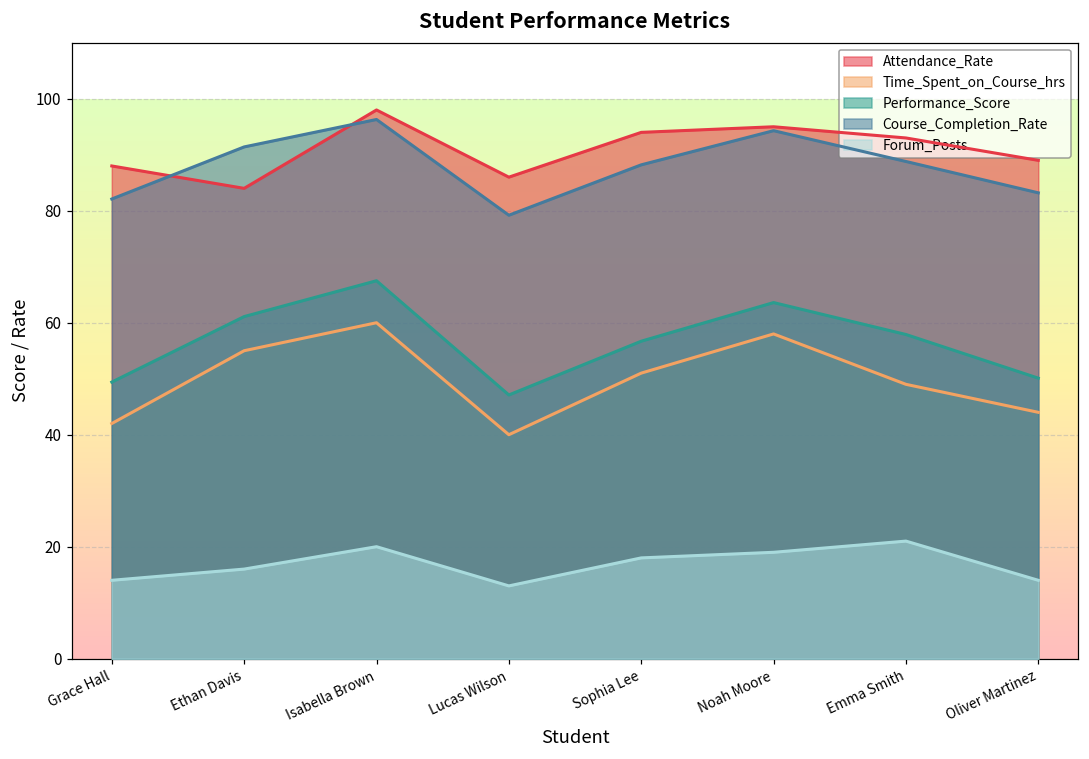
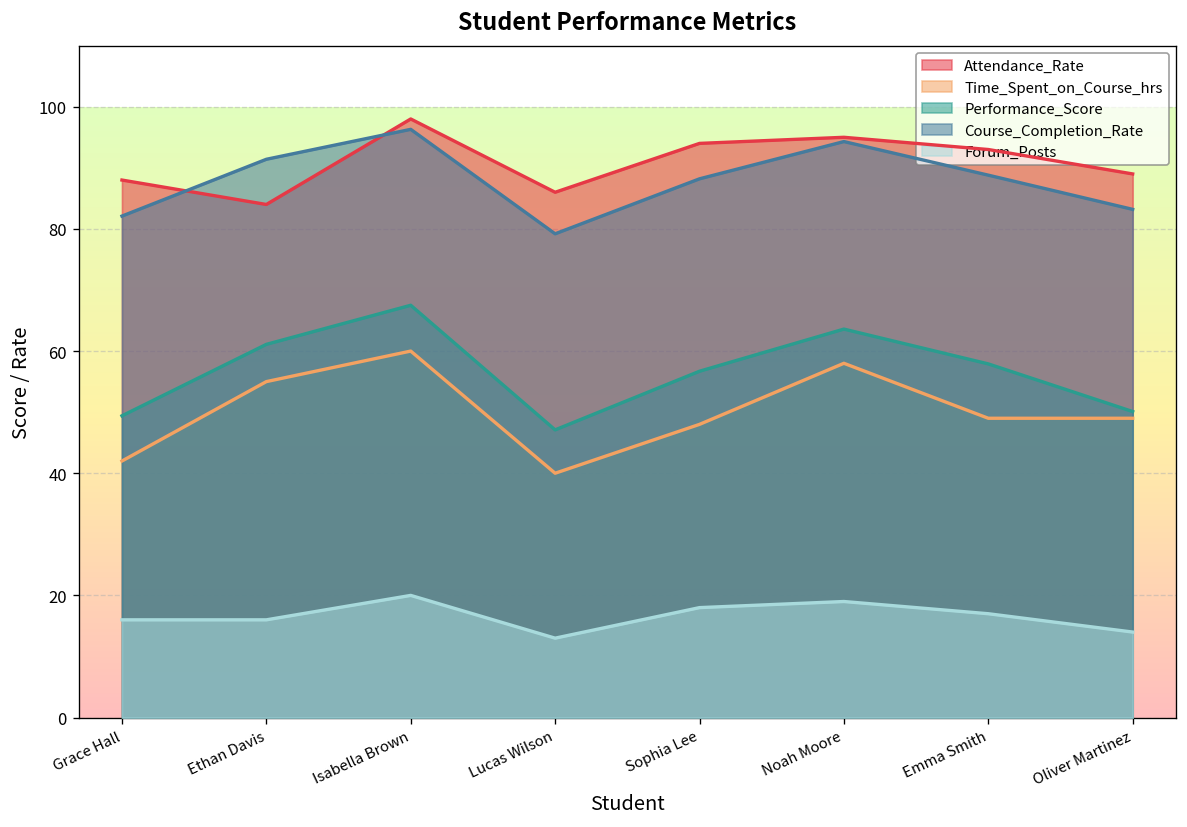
Forum_Posts, Grace Hall: 14 -> 16
Time_Spent_on_Course_hrs, Sophia Lee: 51 -> 48
Forum_Posts, Emma Smith: 21 -> 17
Time_Spent_on_Course_hrs, Oliver Martinez: 44 -> 49
